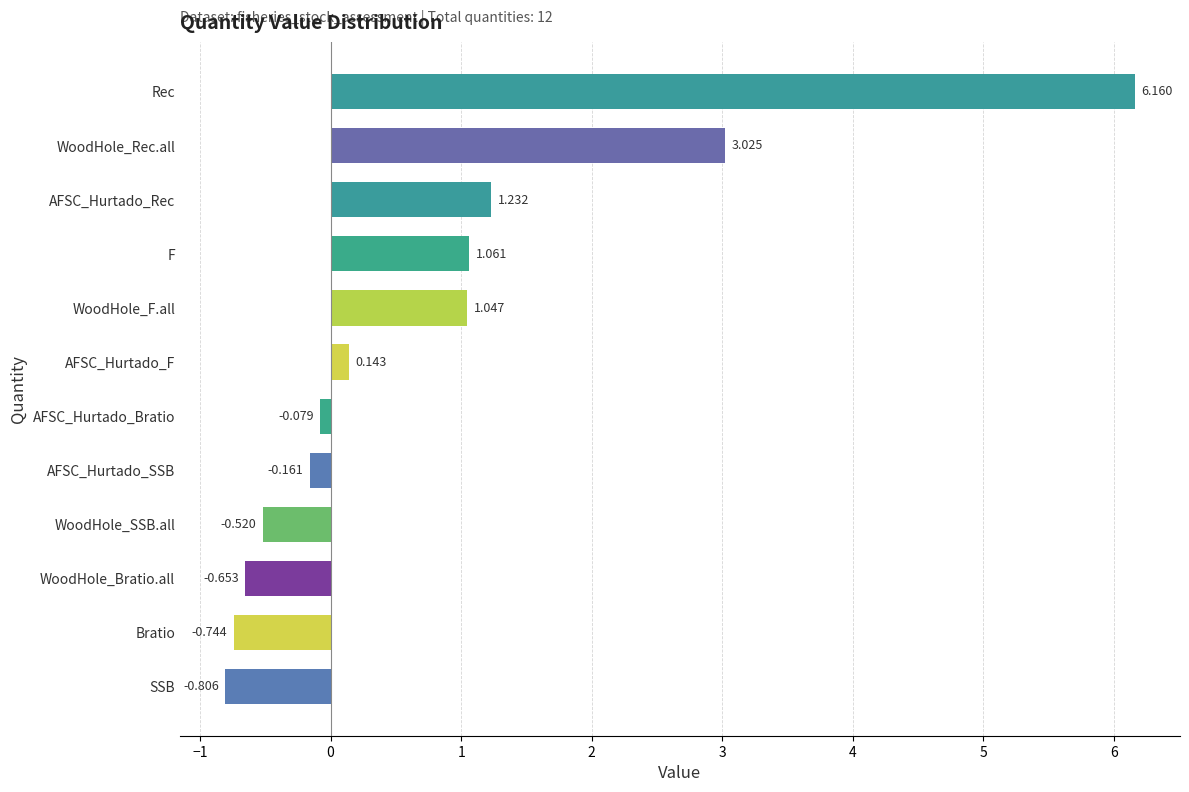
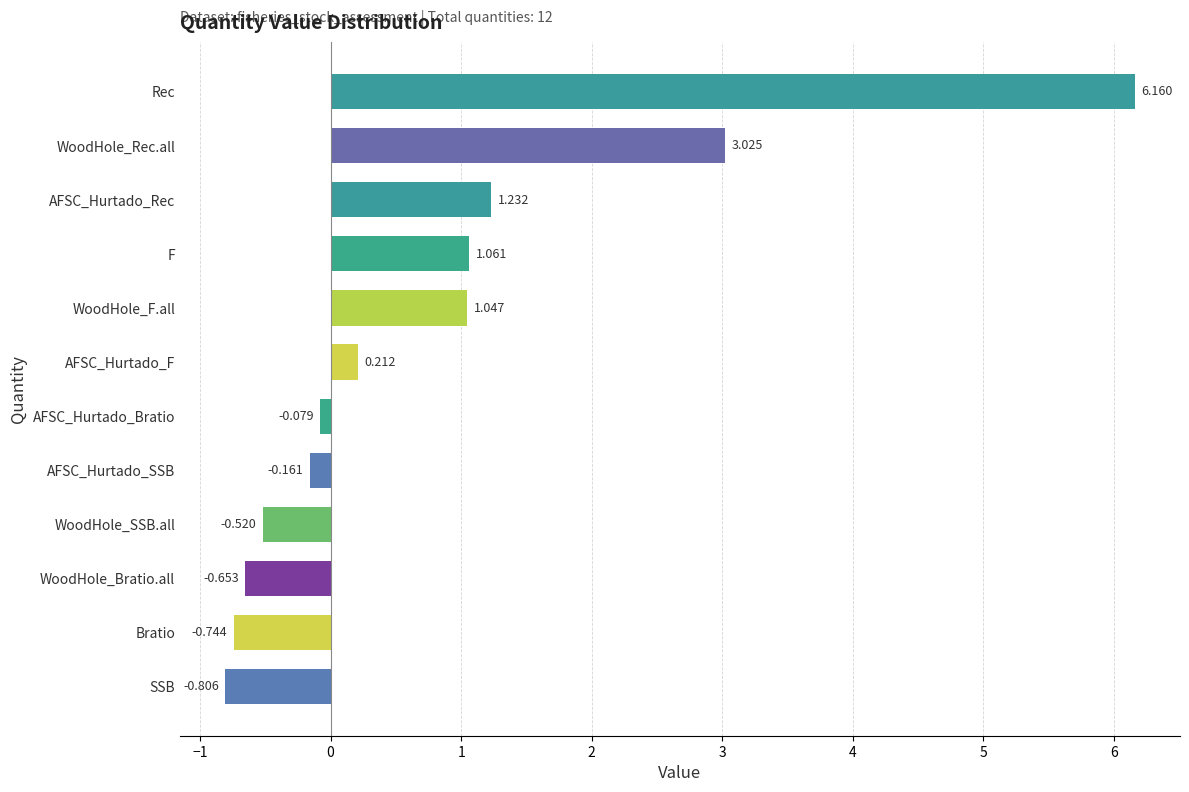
AFSC_Hurtado_F: 0.143 -> 0.212
